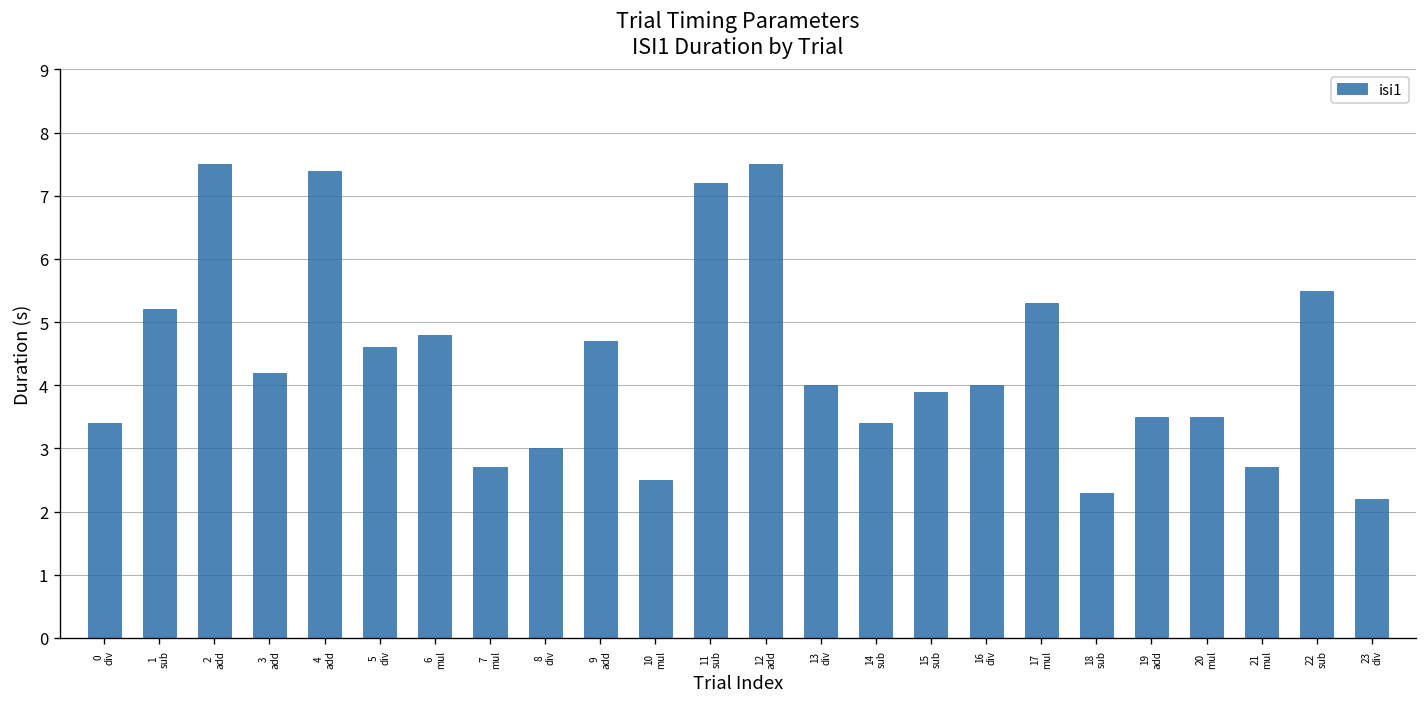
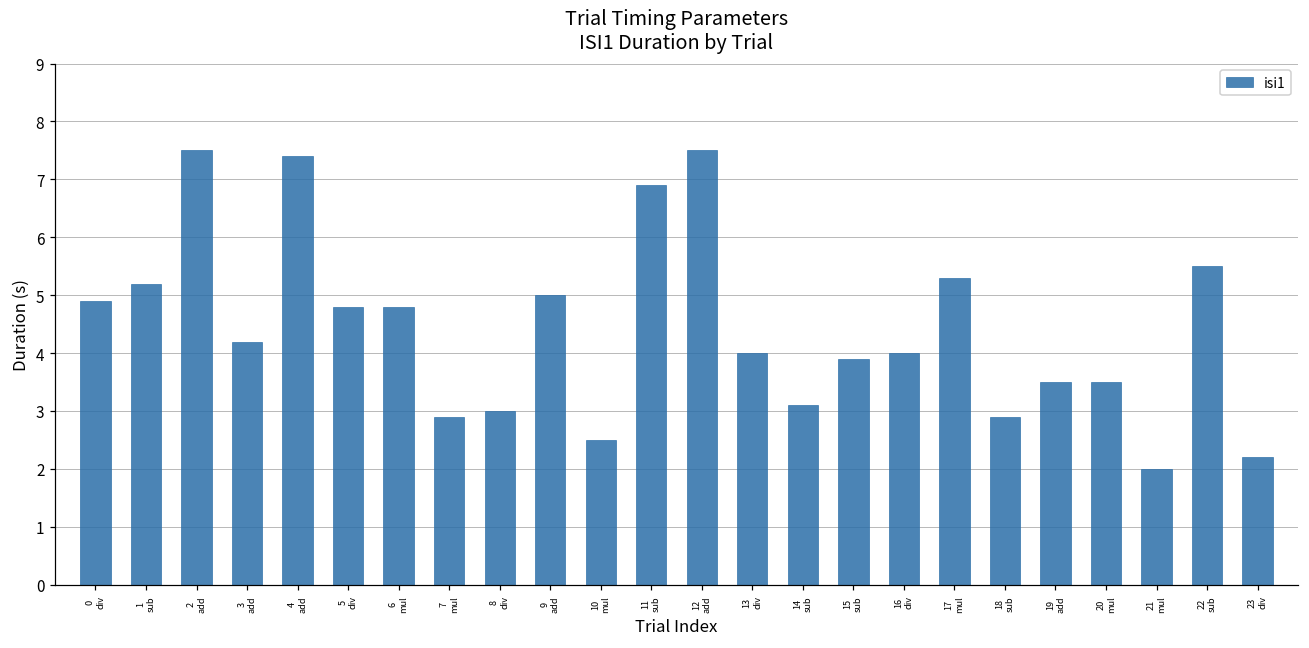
0 div: 3.4 -> 4.9
5 div: 4.6 -> 4.8
7 mul: 2.7 -> 2.9
9 add: 4.7 -> 5.0
11 sub: 7.2 -> 6.9
14 sub: 3.4 -> 3.1
18 sub: 2.3 -> 2.9
21 mul: 2.7 -> 2.0
